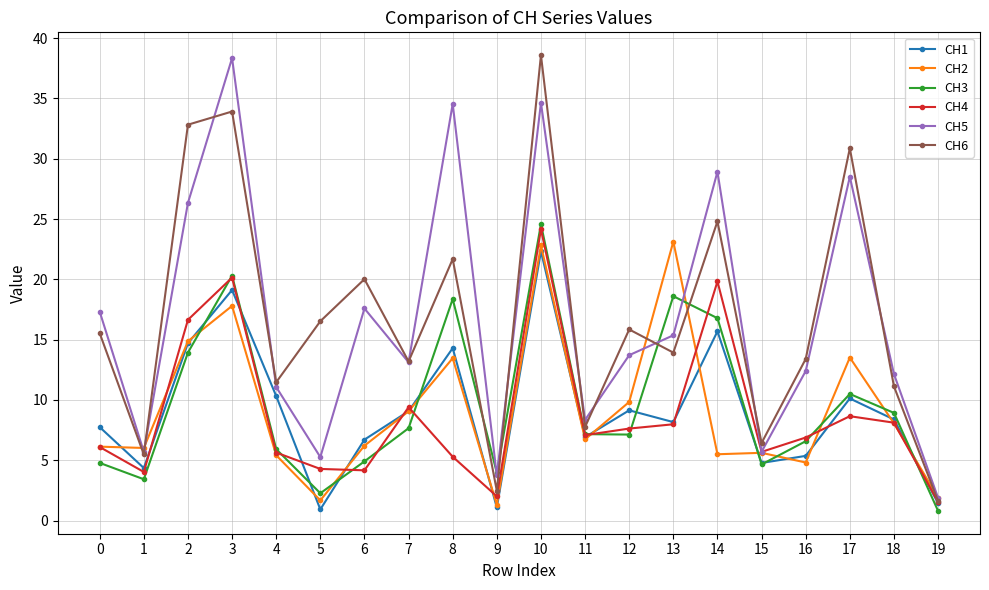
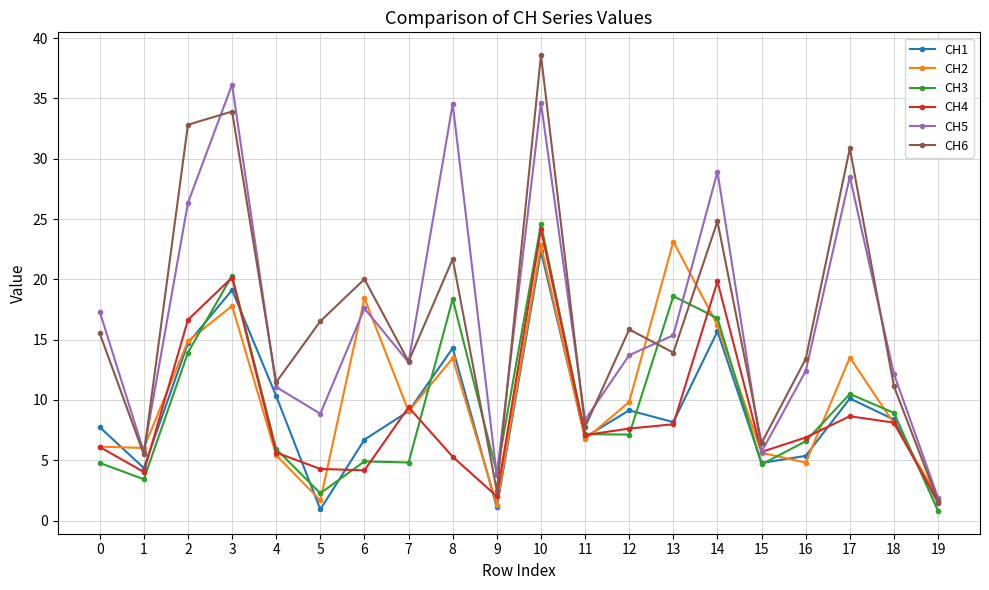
CH5, 3: 38.3 -> 36.1
CH5, 5: 5.3 -> 8.9
CH2, 6: 6.2 -> 18.4
CH3, 7: 7.7 -> 4.8
CH2, 14: 5.5 -> 16.2
